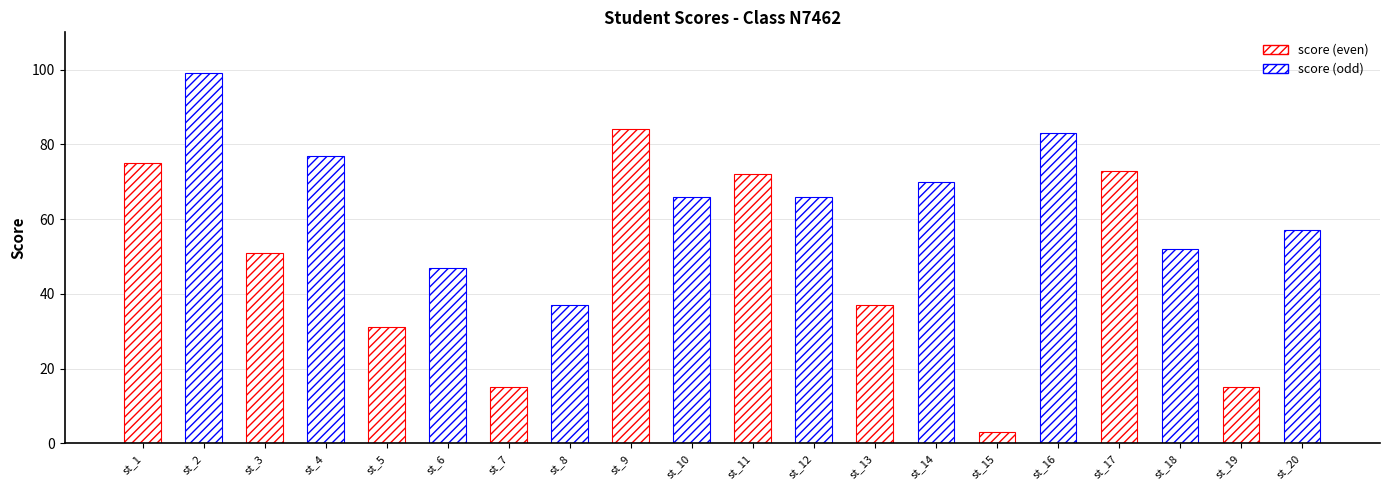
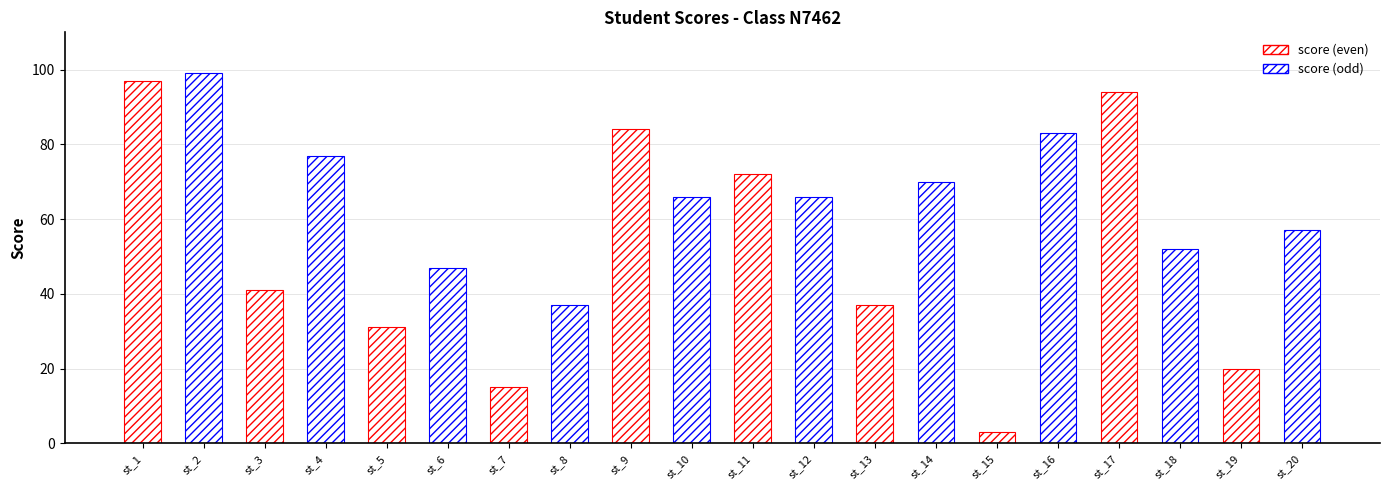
st_1: 75 -> 97
st_3: 51 -> 41
st_17: 73 -> 94
st_19: 15 -> 20
